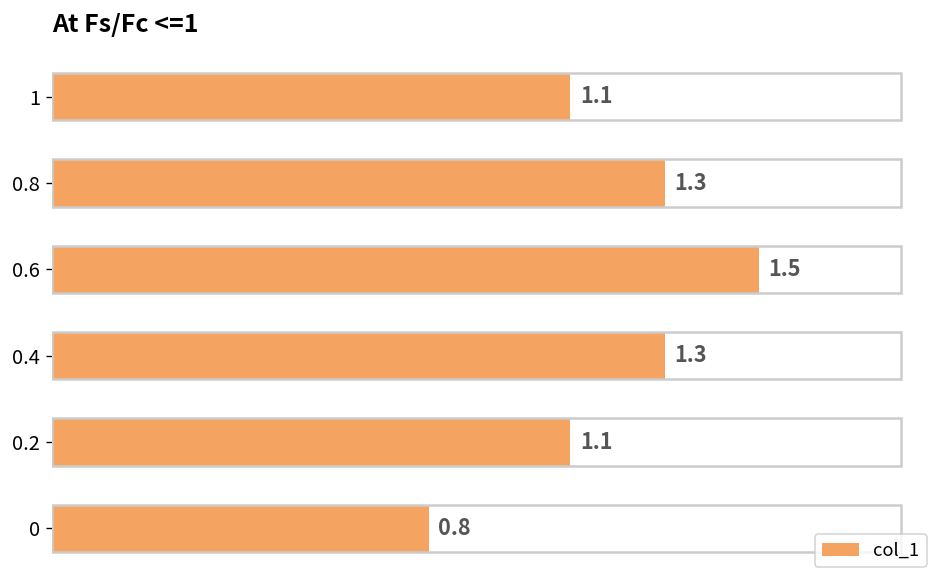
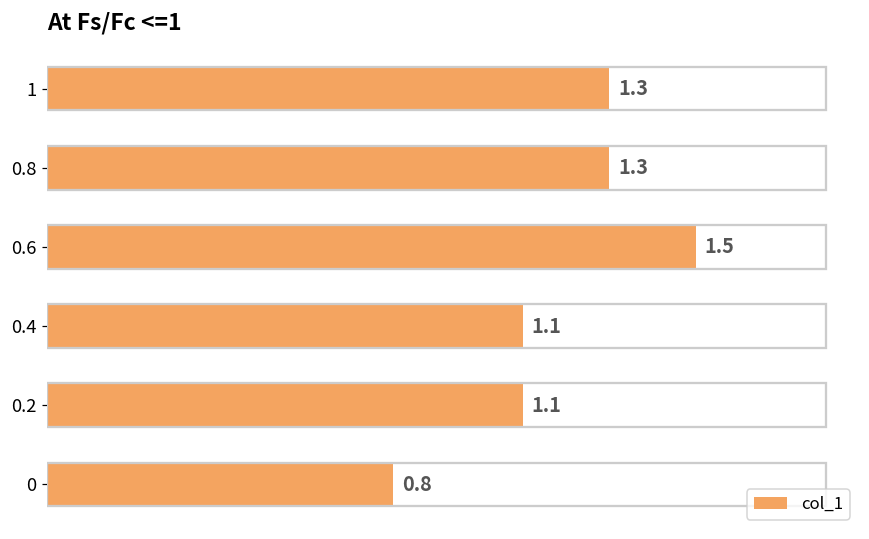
1: 1.1 -> 1.3
0.4: 1.3 -> 1.1
